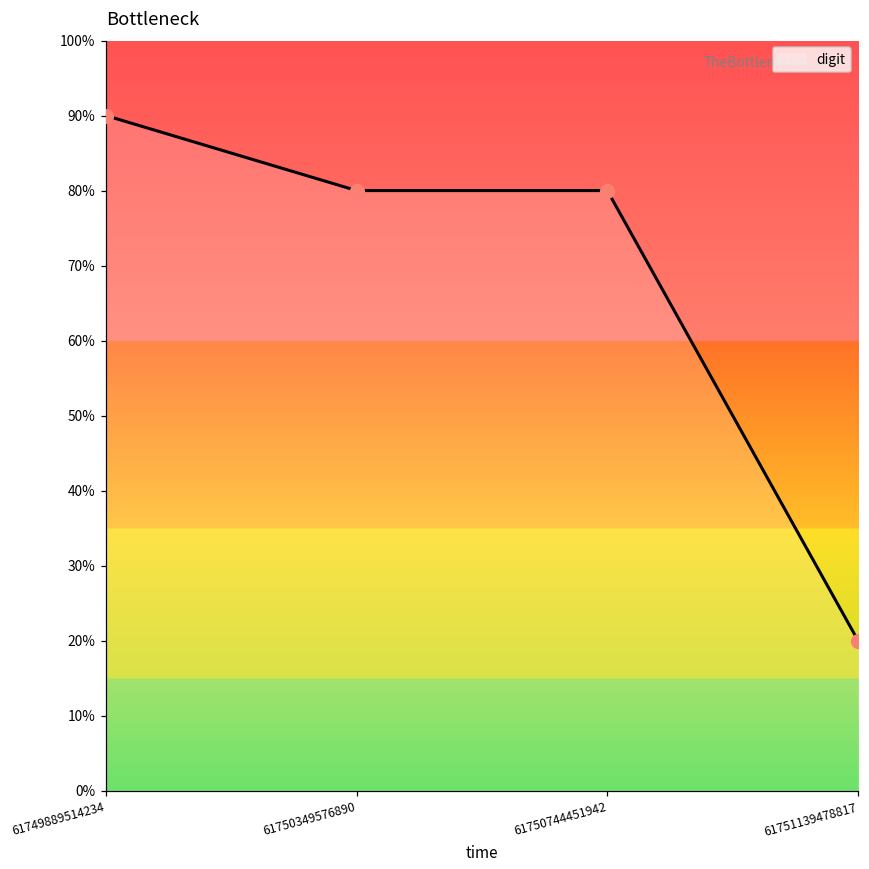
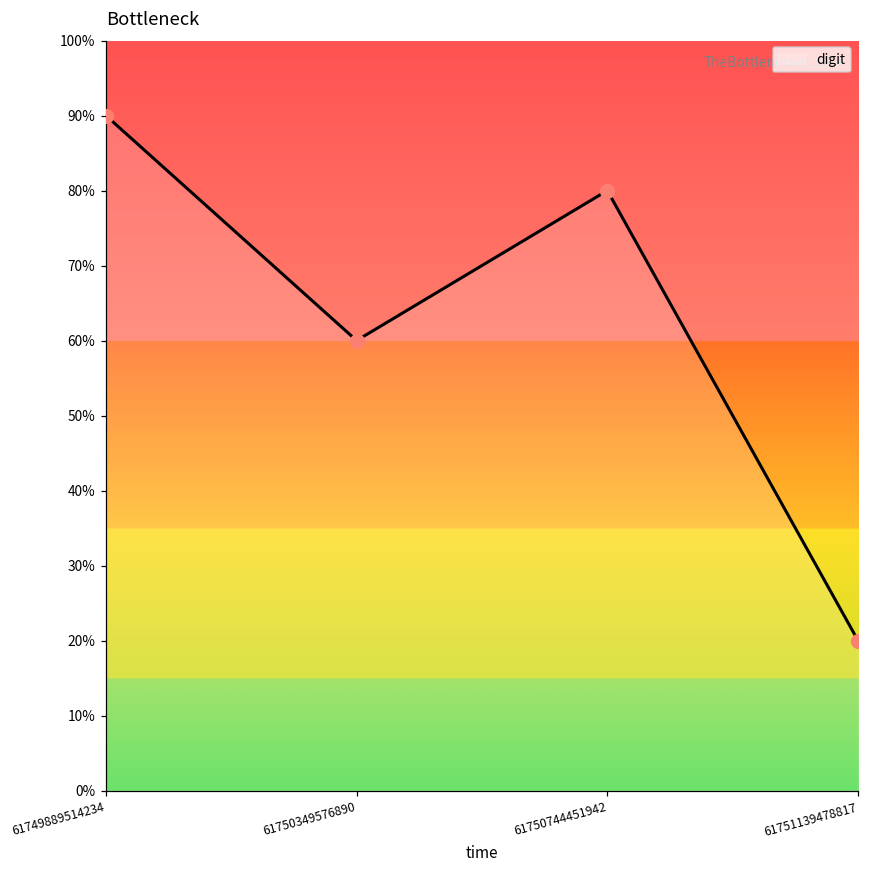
61750349576890: 80% -> 60%
